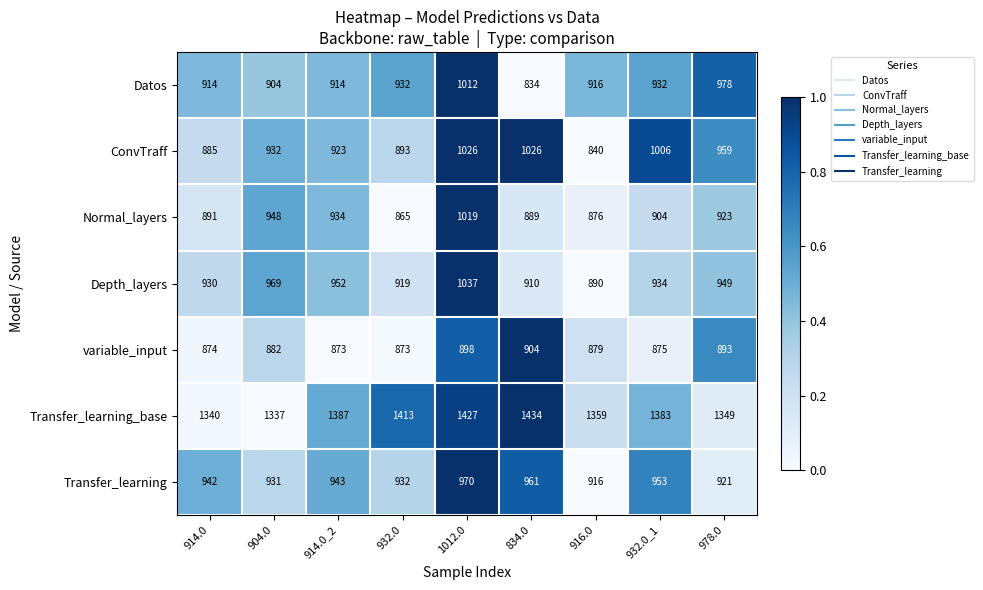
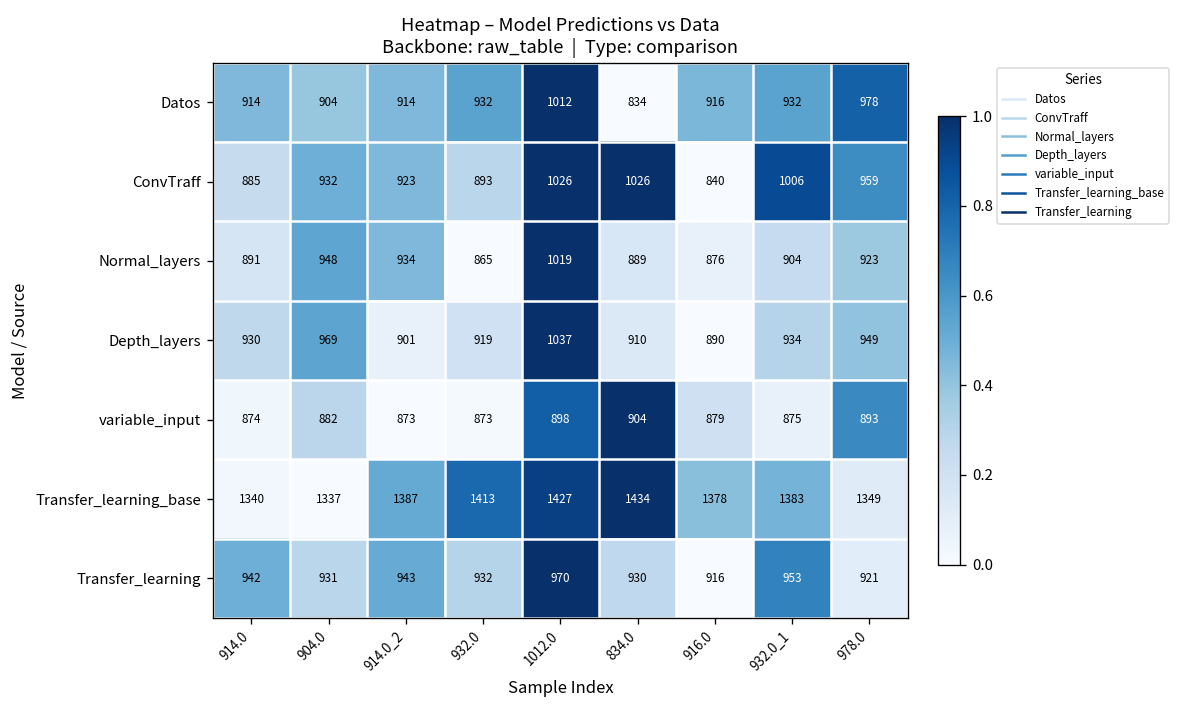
Depth_layers, 914.0_2: 952 -> 901
Transfer_learning_base, 916.0: 1359 -> 1378
Transfer_learning, 834.0: 961 -> 930
